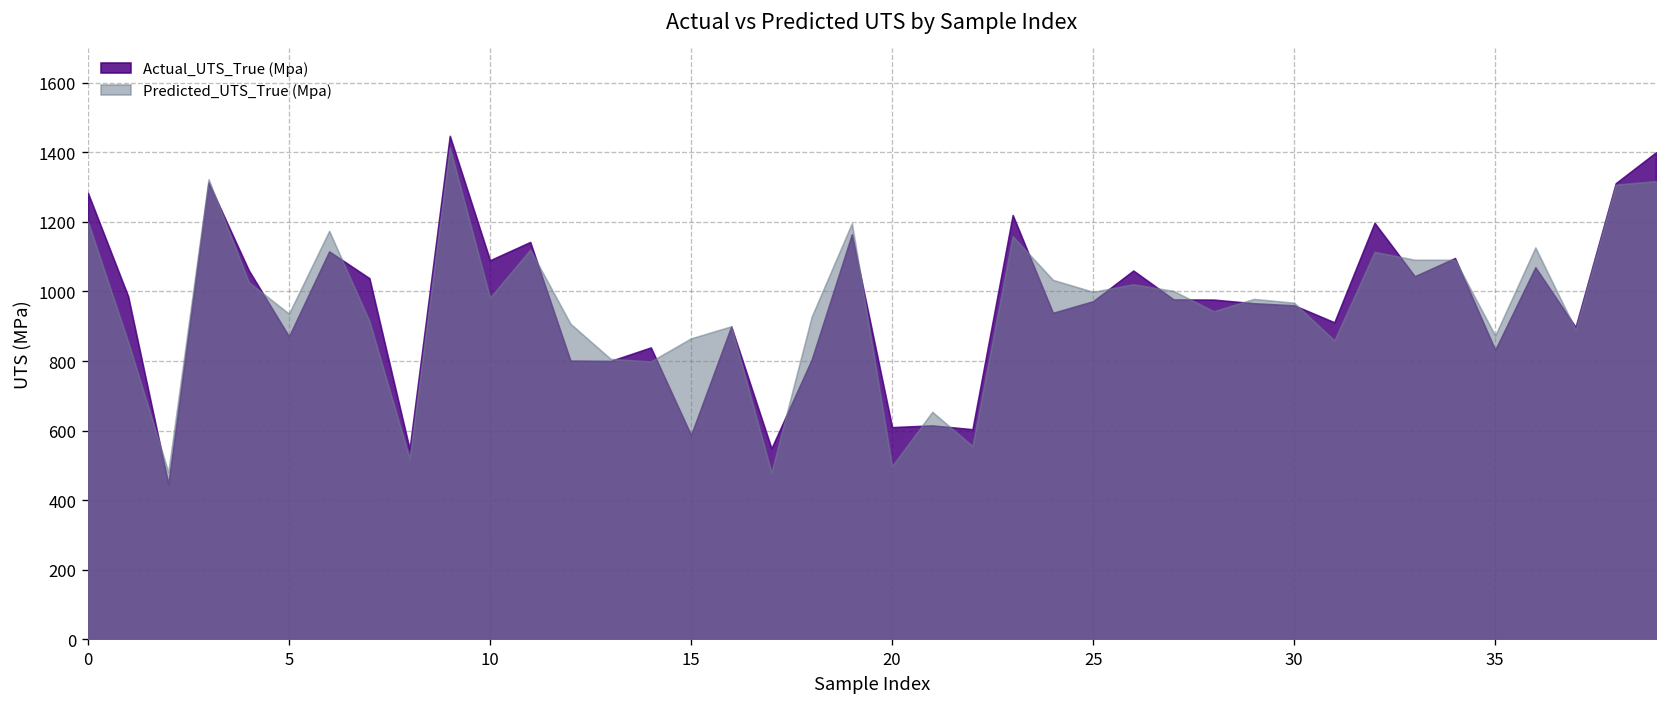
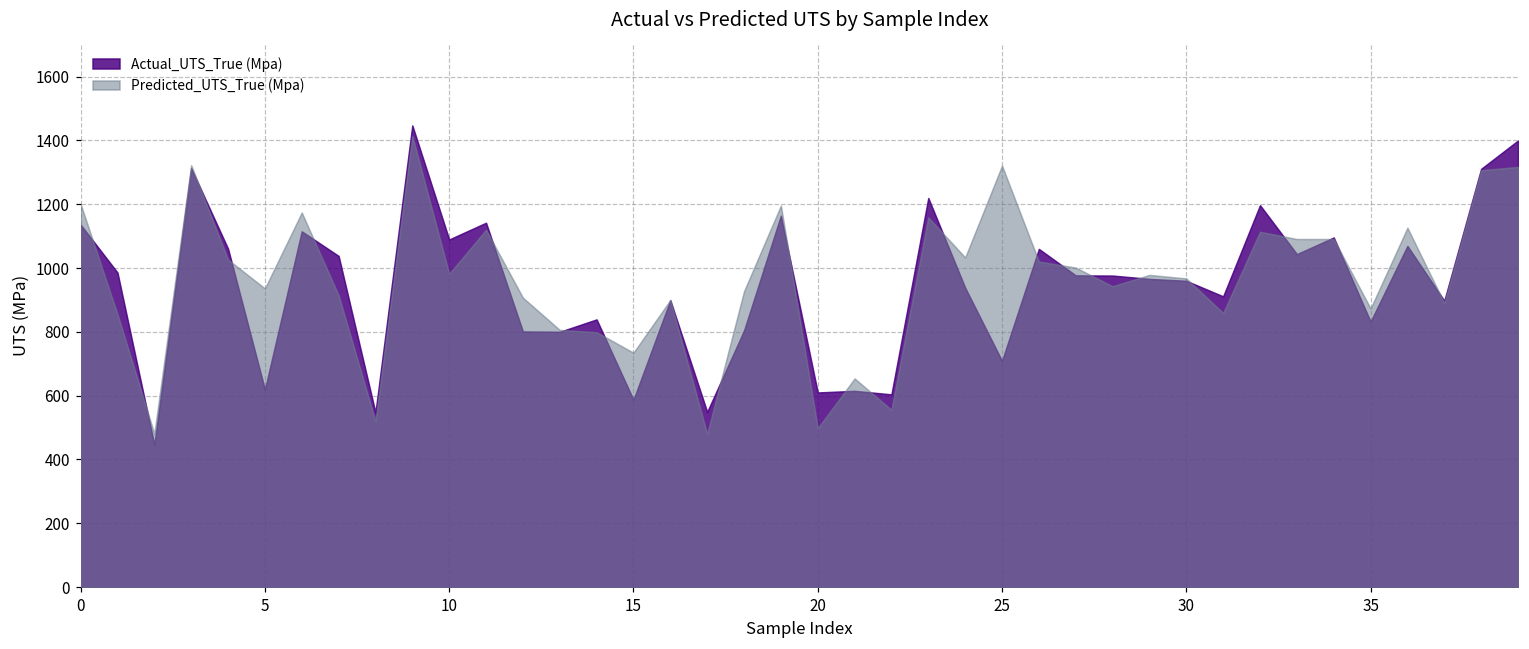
Actual_UTS_True (Mpa), 0: 1280 -> 1140
Actual_UTS_True (Mpa), 5: 870 -> 620
Predicted_UTS_True (Mpa), 15: 870 -> 730
Actual_UTS_True (Mpa), 25: 970 -> 710
Predicted_UTS_True (Mpa), 25: 1000 -> 1320
